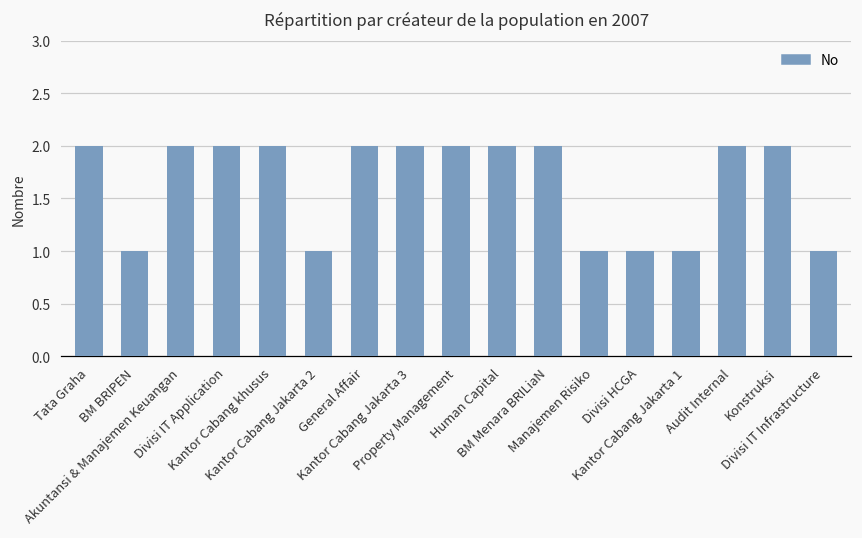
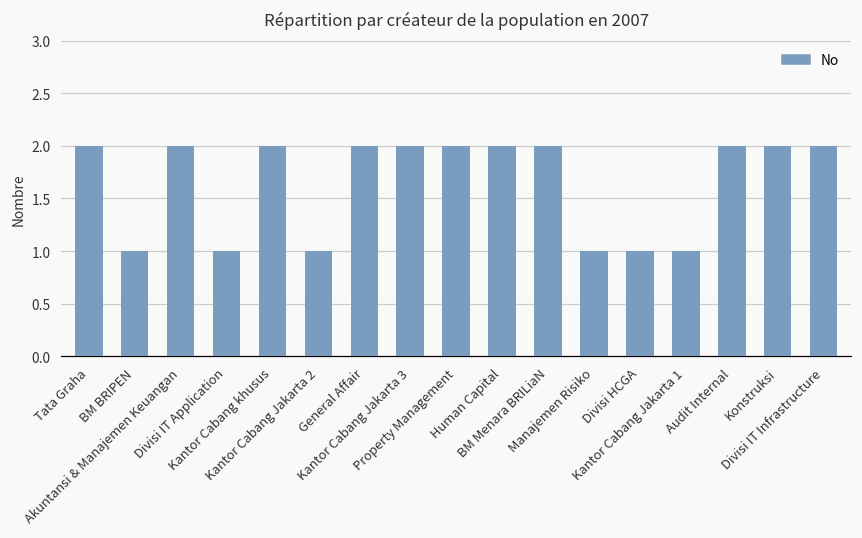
Divisi IT Application: 2 -> 1
Divisi IT Infrastructure: 1 -> 2
